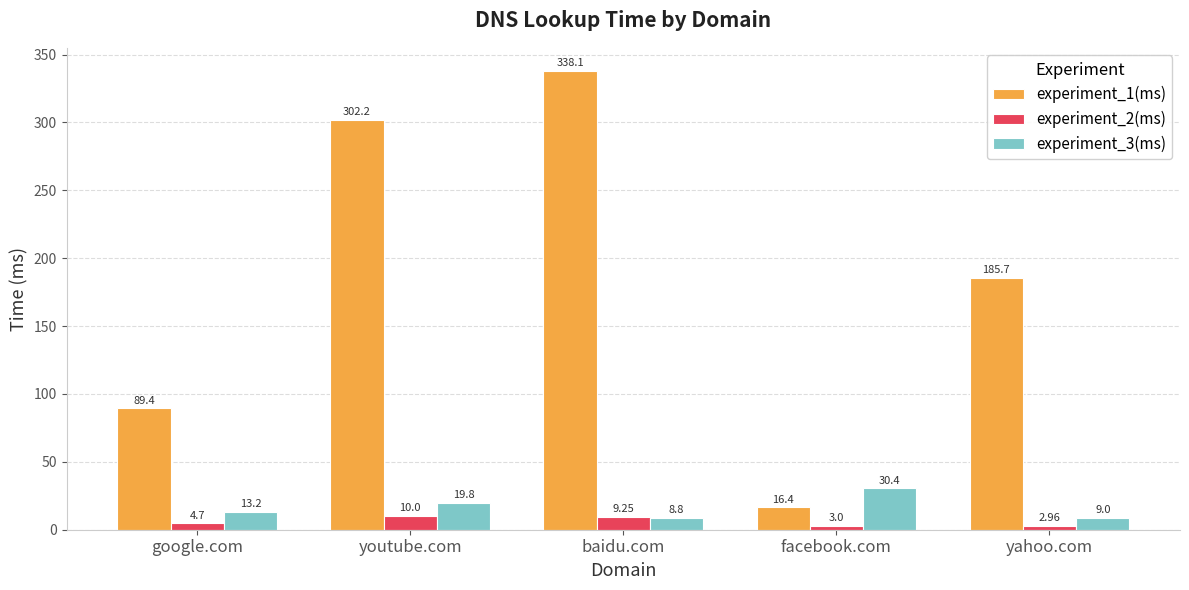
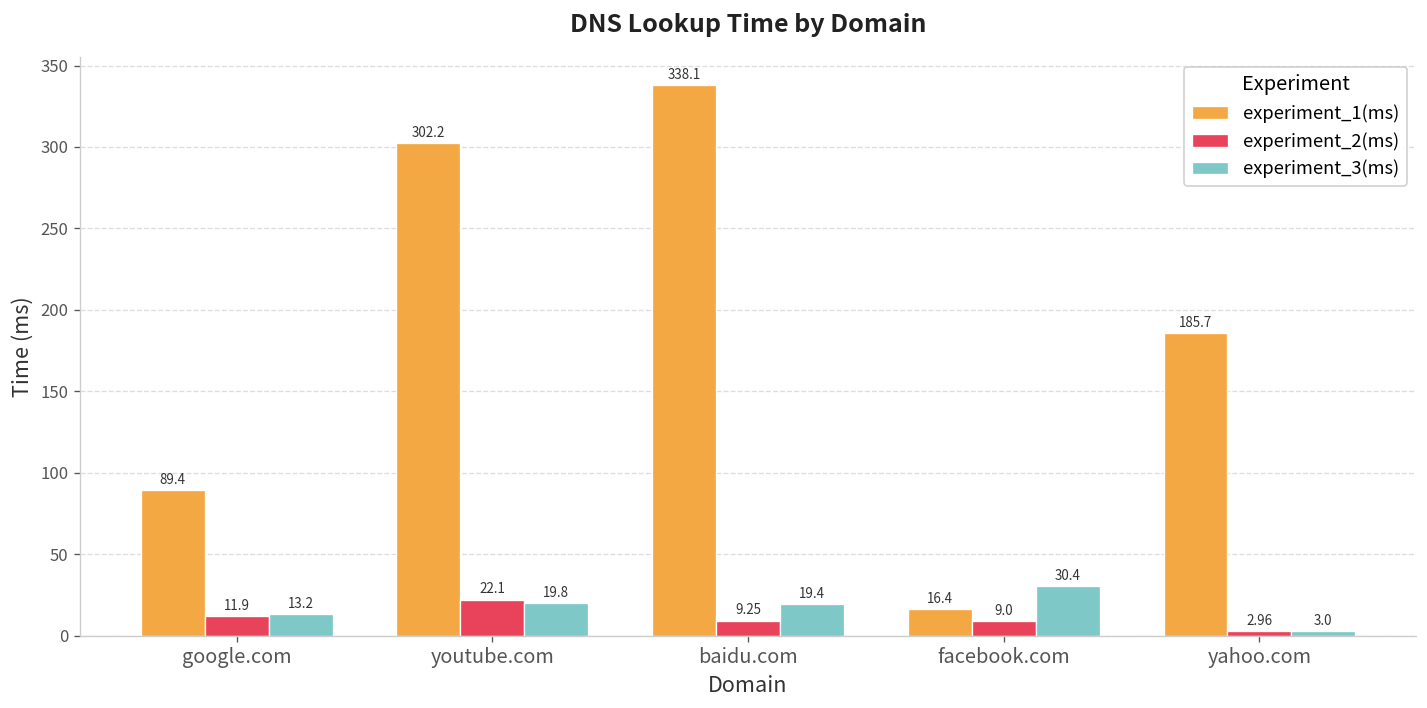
experiment_2(ms), google.com: 4.7 -> 11.9
experiment_2(ms), youtube.com: 10.0 -> 22.1
experiment_3(ms), baidu.com: 8.8 -> 19.4
experiment_2(ms), facebook.com: 3.0 -> 9.0
experiment_3(ms), yahoo.com: 9.0 -> 3.0
